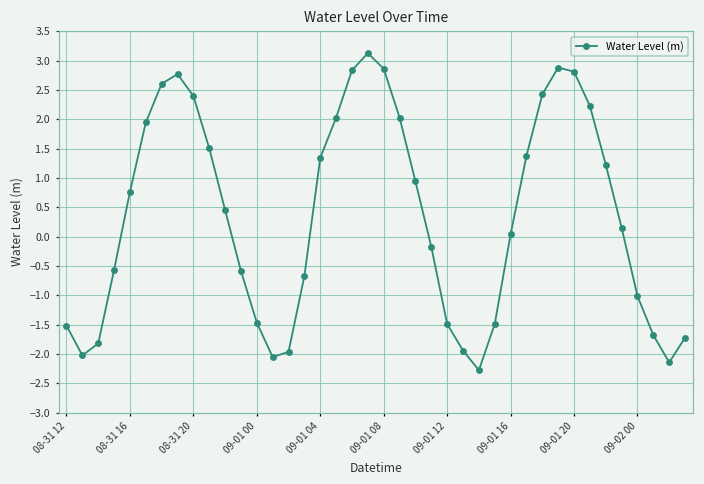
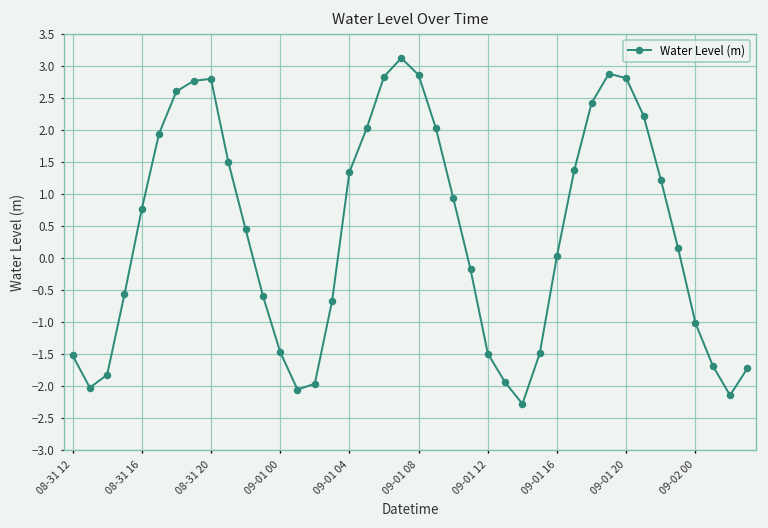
08-31 20: 2.4 -> 2.8
